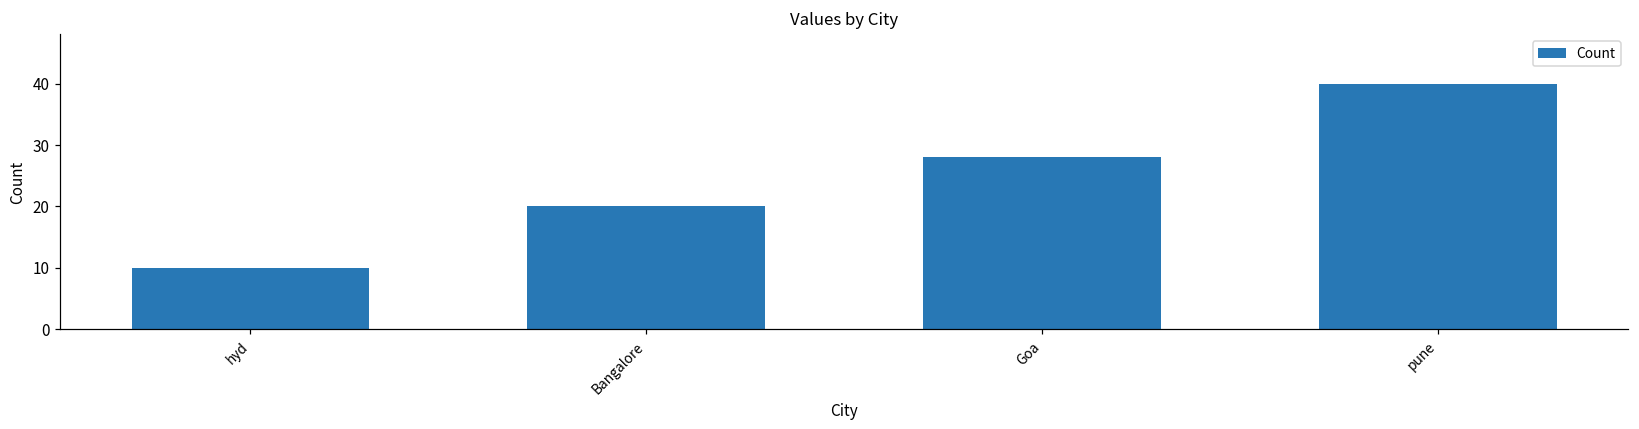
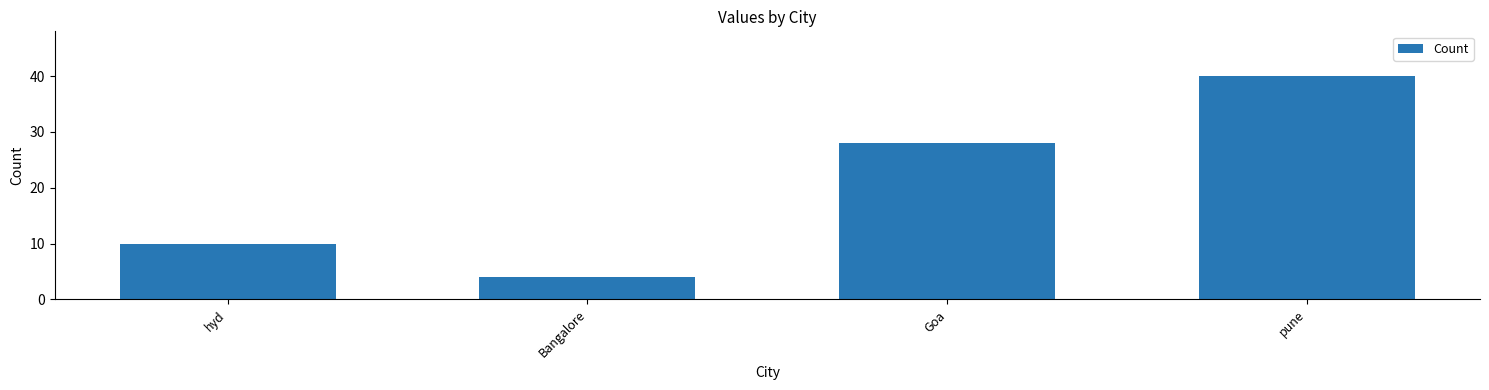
Bangalore: 20 -> 4
